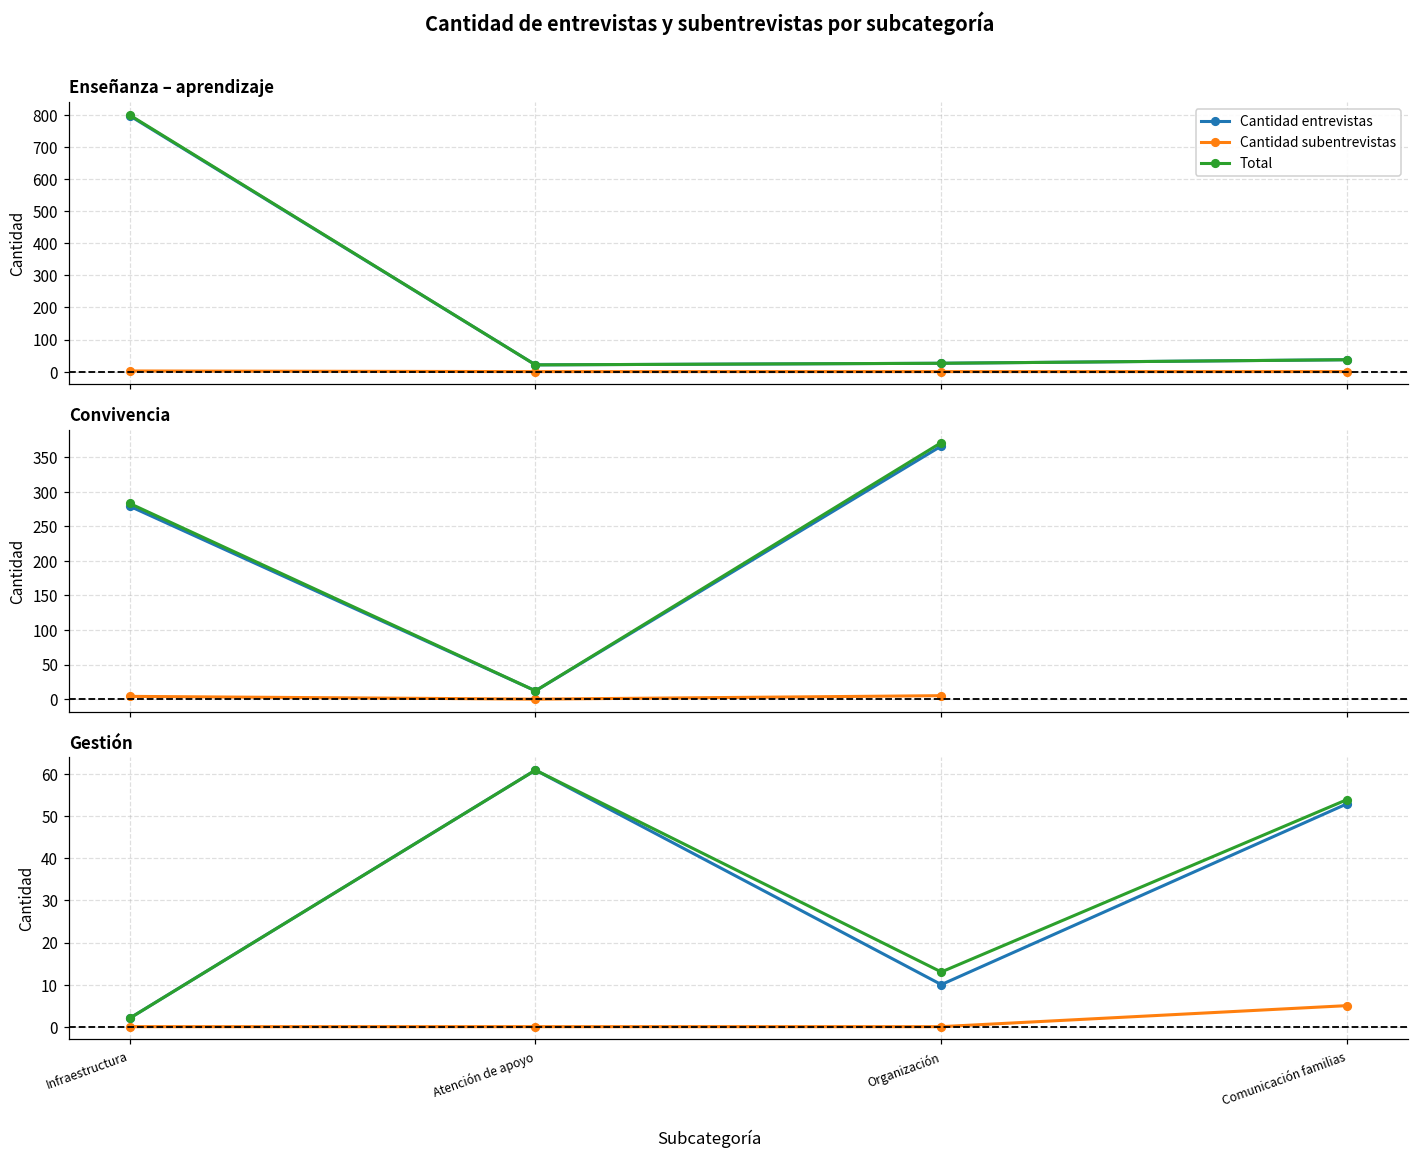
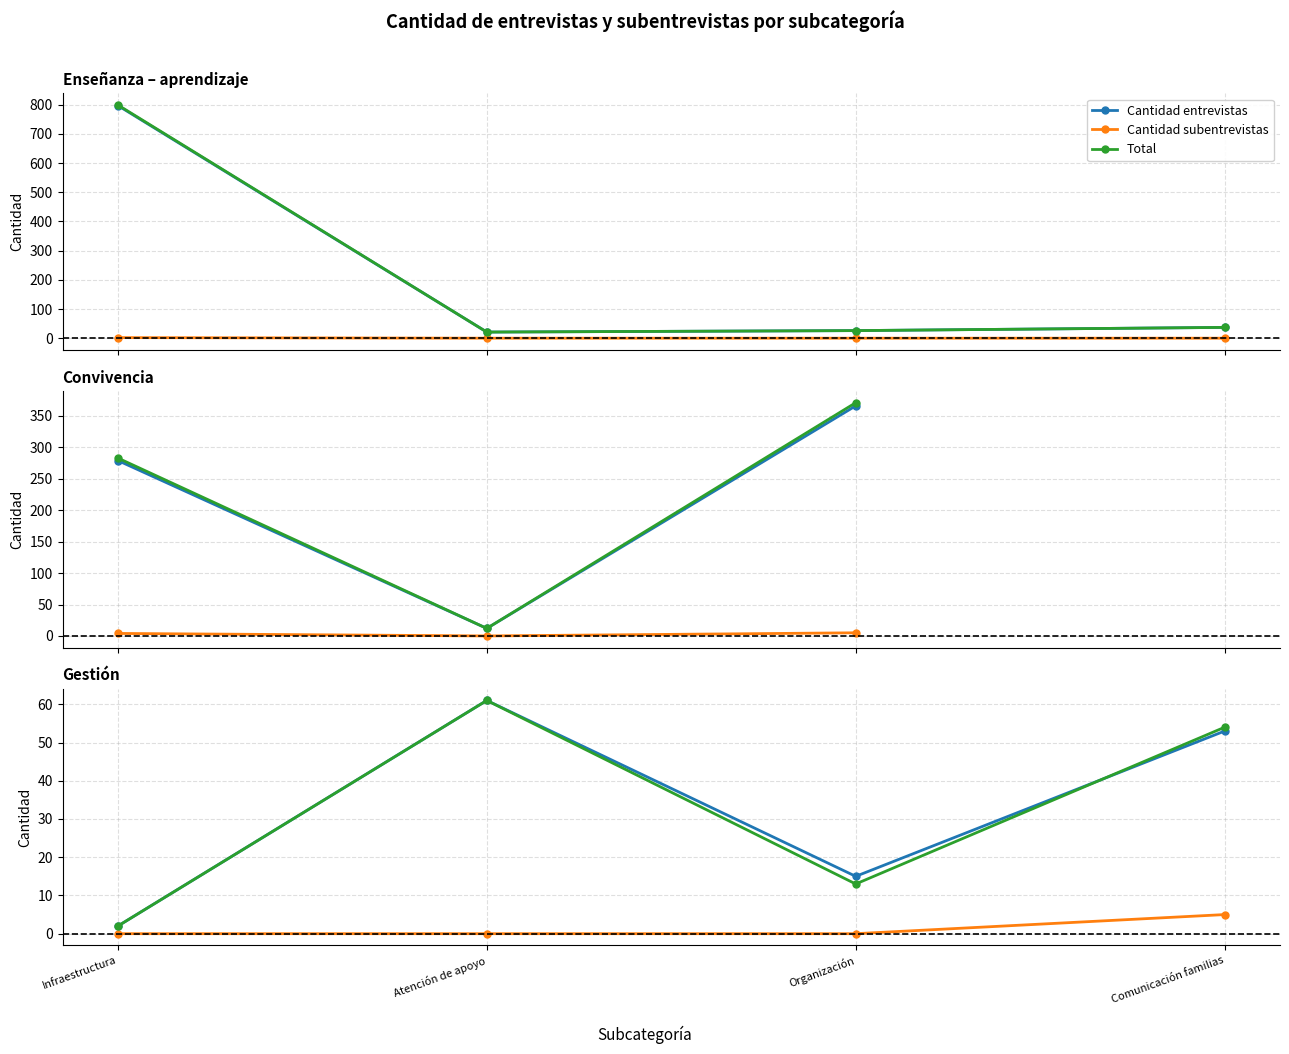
Gestión, Cantidad entrevistas, Organización: 10 -> 15
